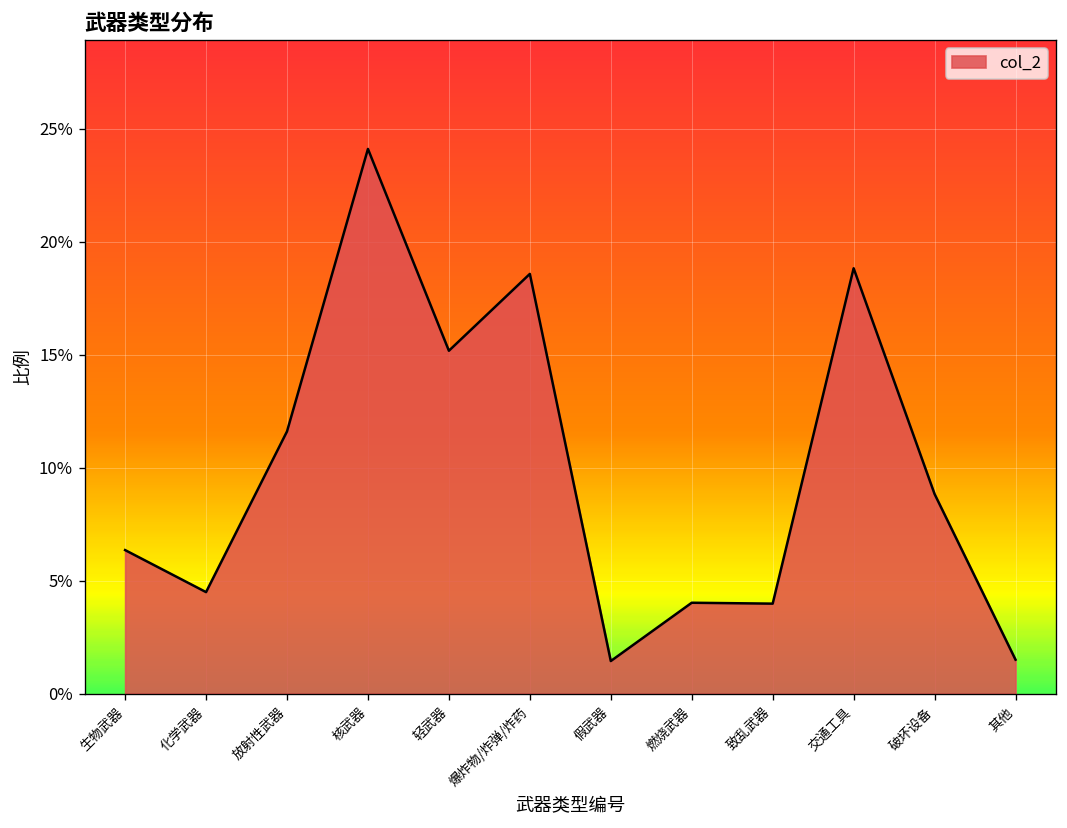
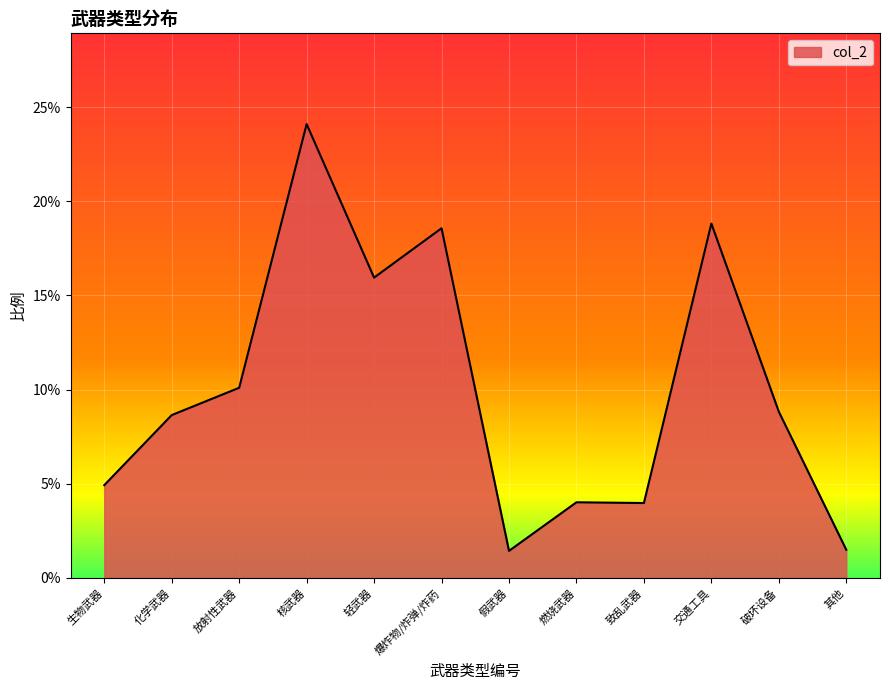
生物武器: 6.4% -> 4.9%
化学武器: 4.5% -> 8.6%
放射性武器: 11.6% -> 10.1%
轻武器: 15.2% -> 16.0%
